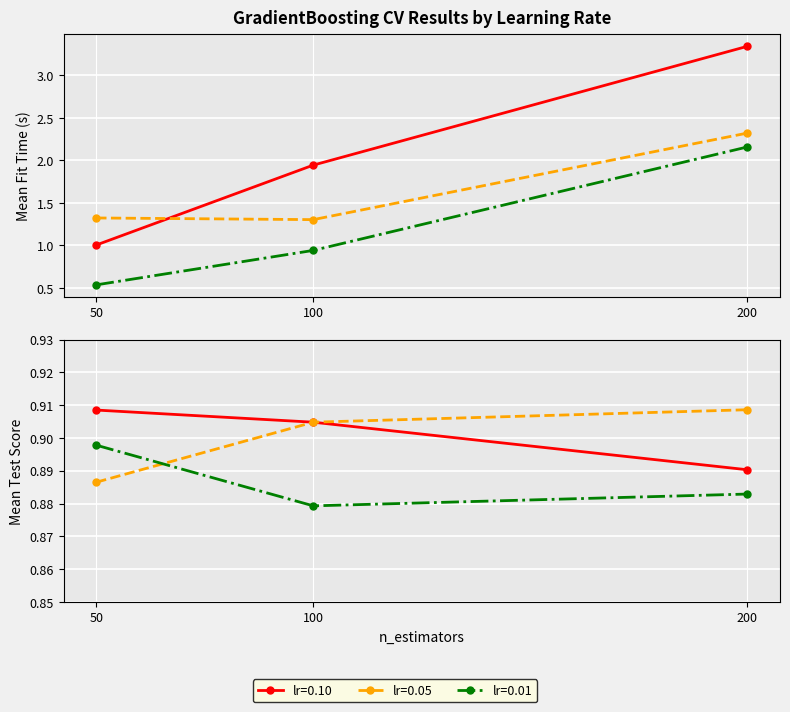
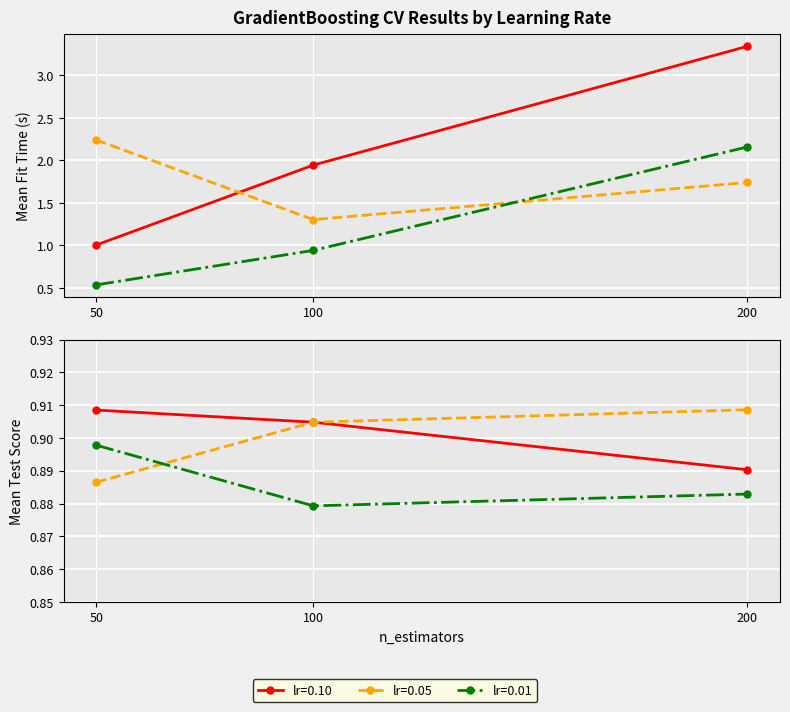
GradientBoosting CV Results by Learning Rate, lr=0.05, 50: 1.3 -> 2.2
GradientBoosting CV Results by Learning Rate, lr=0.05, 200: 2.3 -> 1.7
